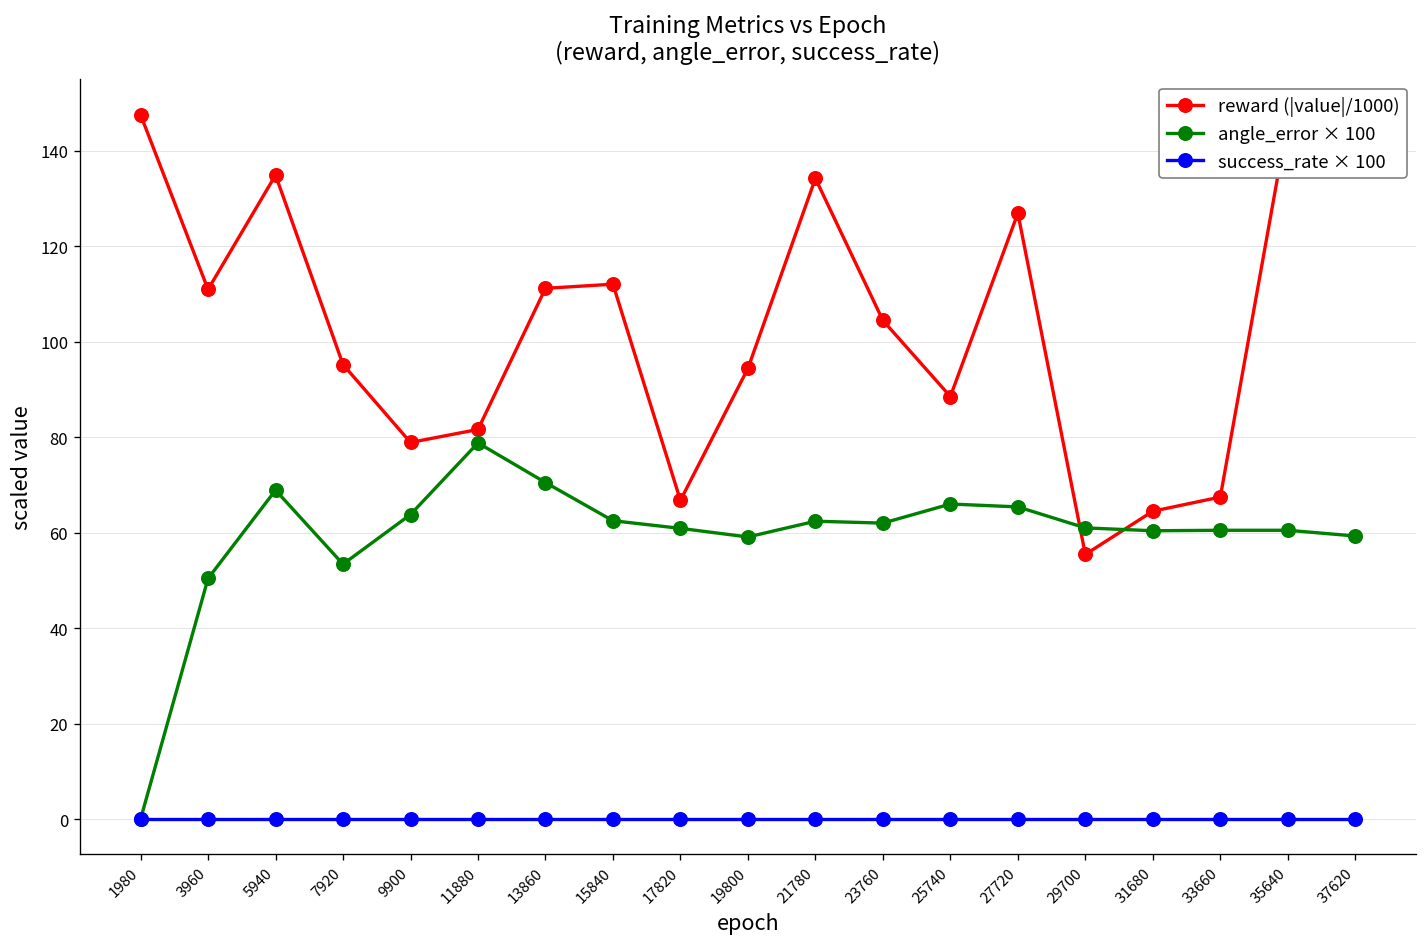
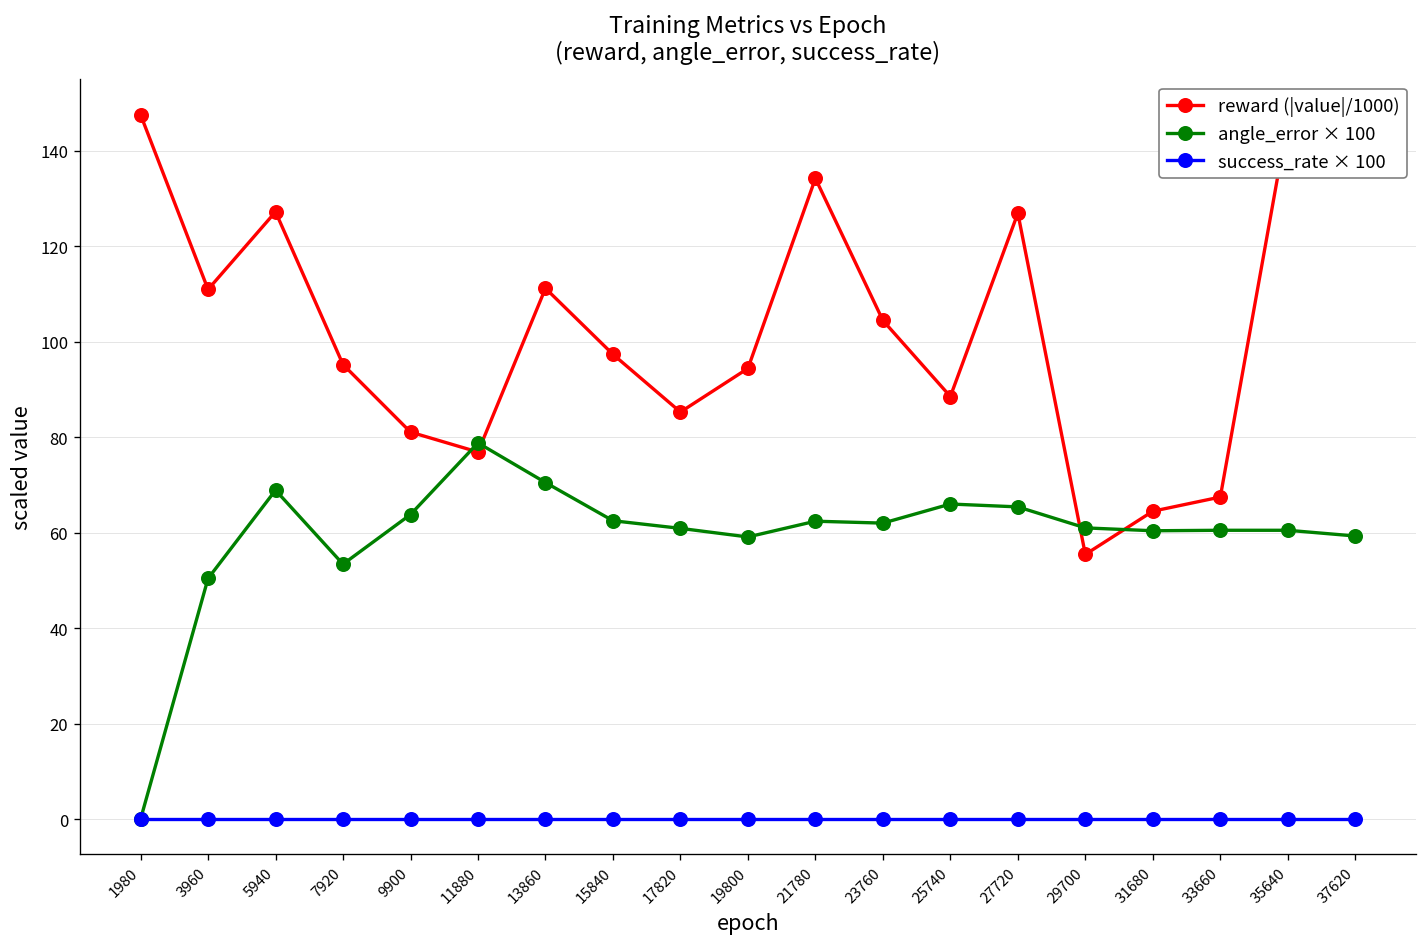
reward (|value|/1000), 5940: 135 -> 127
reward (|value|/1000), 9900: 79 -> 81
reward (|value|/1000), 11880: 82 -> 77
reward (|value|/1000), 15840: 112 -> 97
reward (|value|/1000), 17820: 67 -> 85
